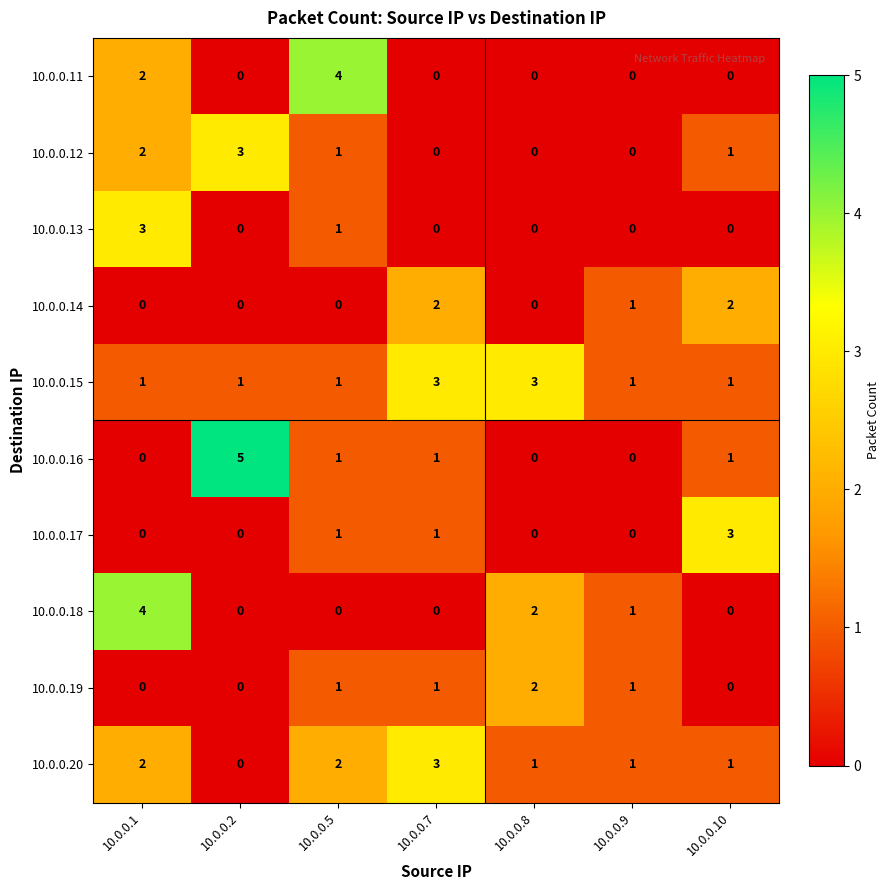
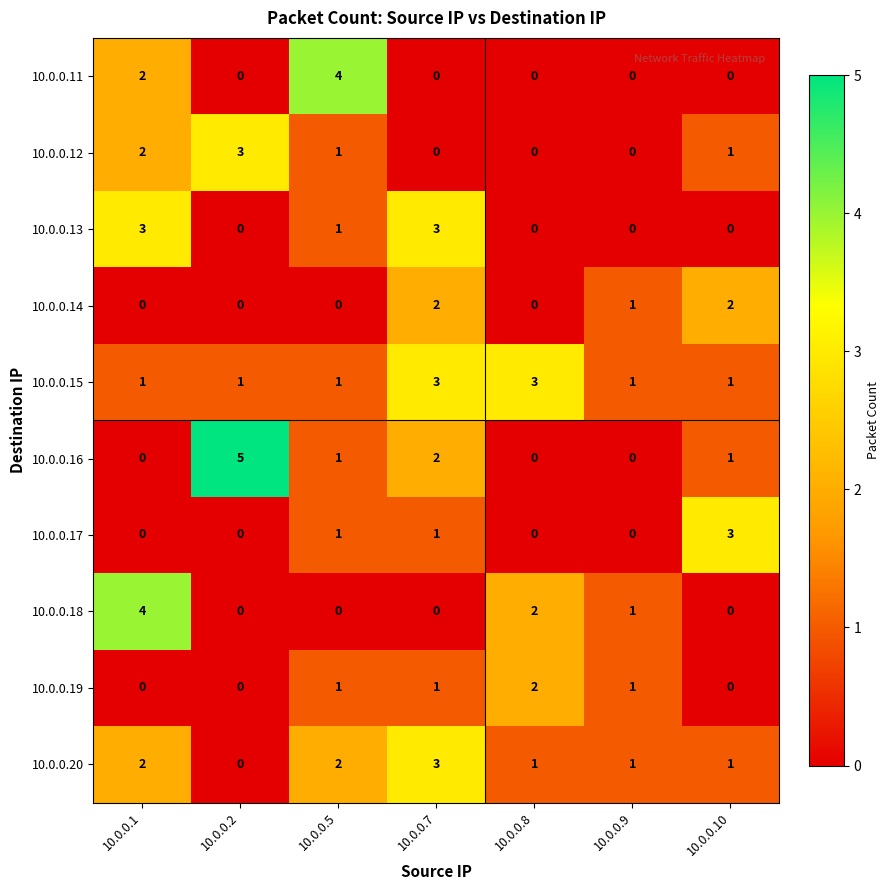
10.0.0.13, 10.0.0.7: 0 -> 3
10.0.0.16, 10.0.0.7: 1 -> 2
